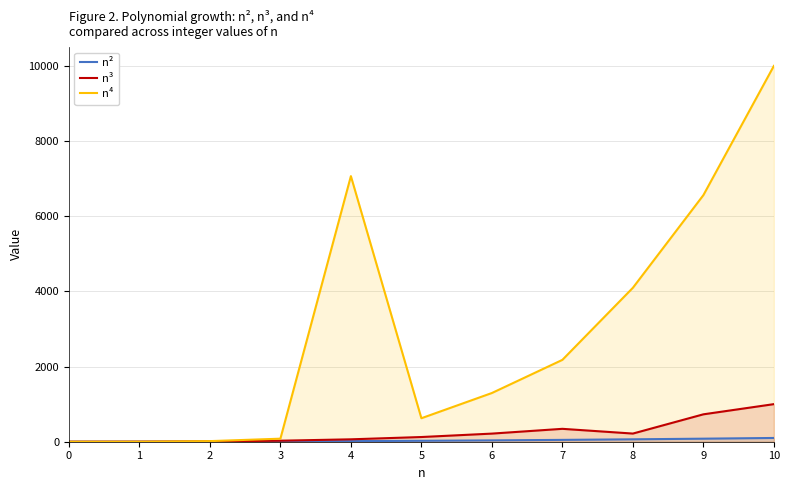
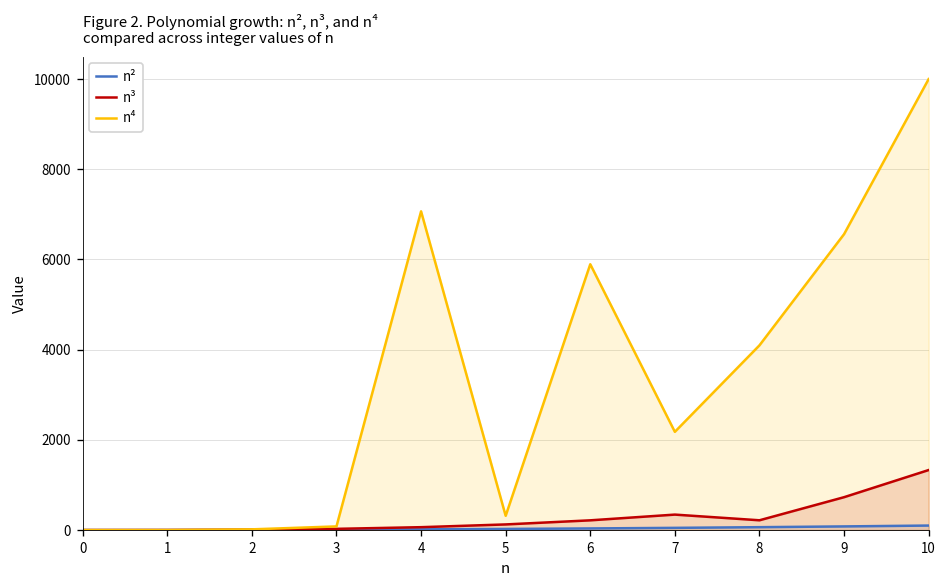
n⁴, 5: 600 -> 300
n⁴, 6: 1300 -> 5900
n³, 10: 1000 -> 1300
